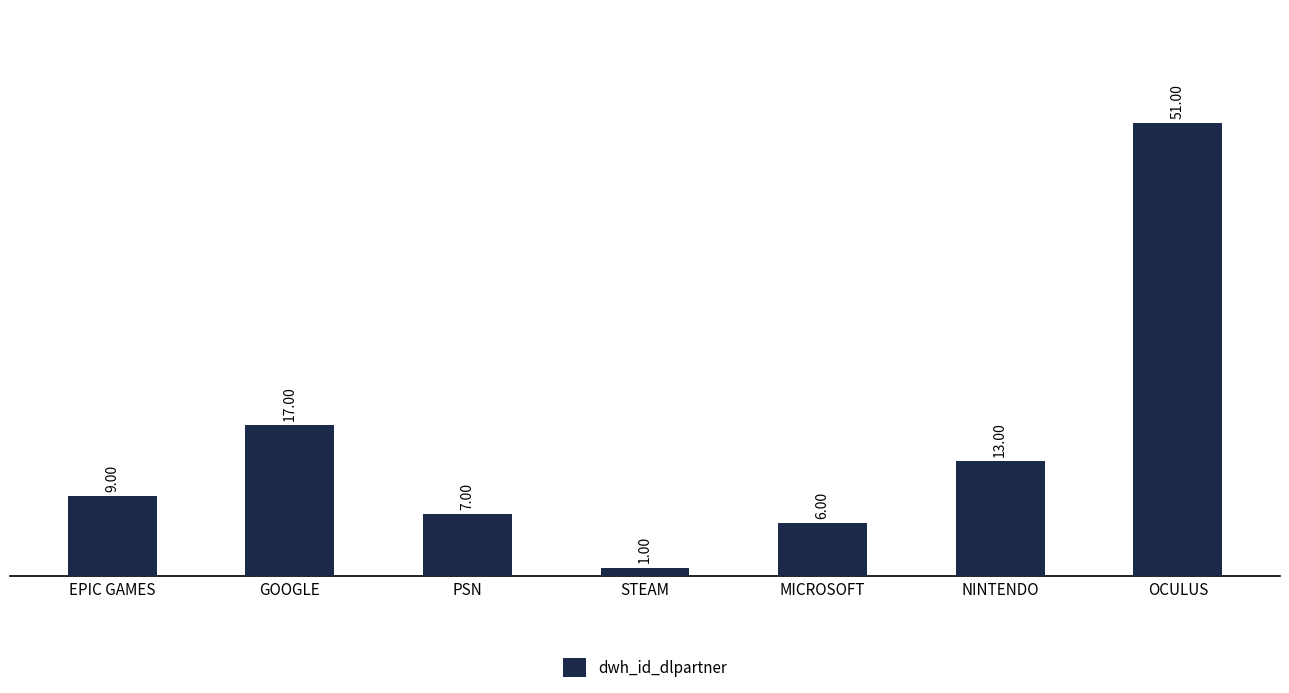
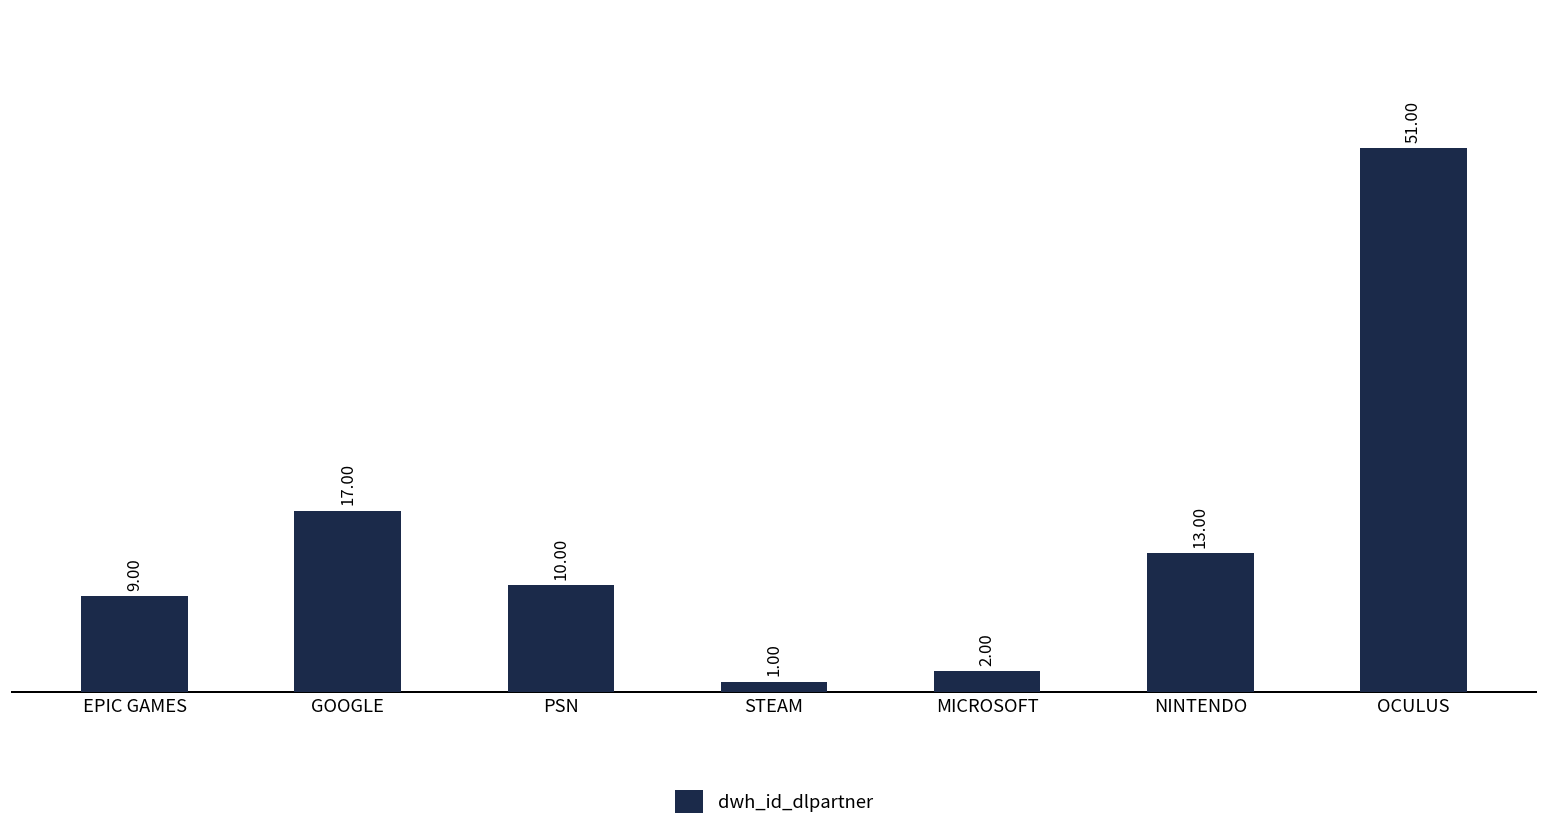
PSN: 7.00 -> 10.00
MICROSOFT: 6.00 -> 2.00
